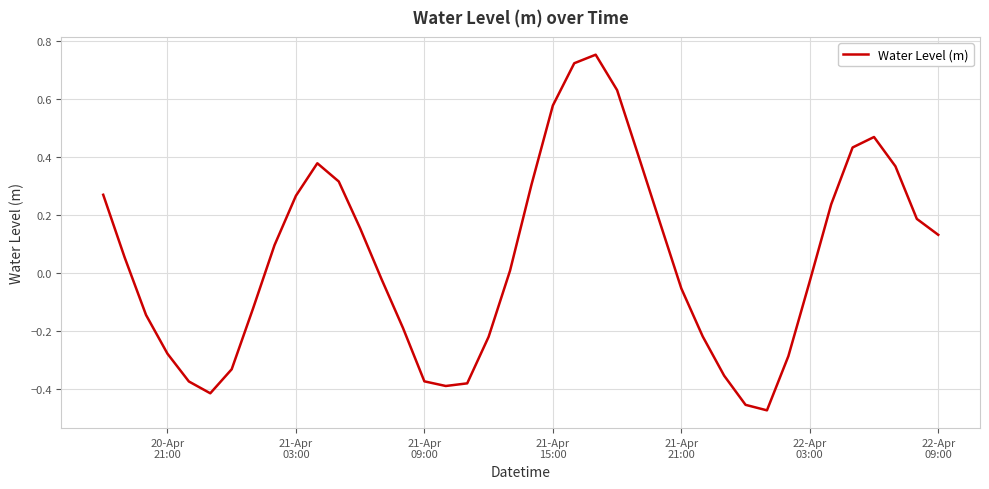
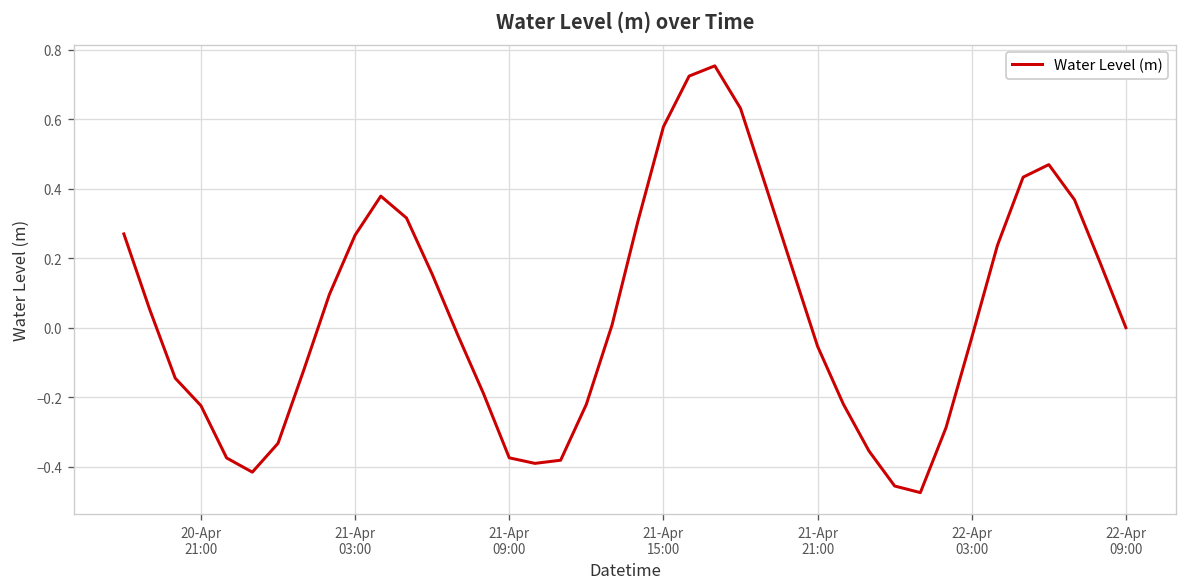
20-Apr 21:00: -0.28 -> -0.22
22-Apr 09:00: 0.13 -> 0.00
